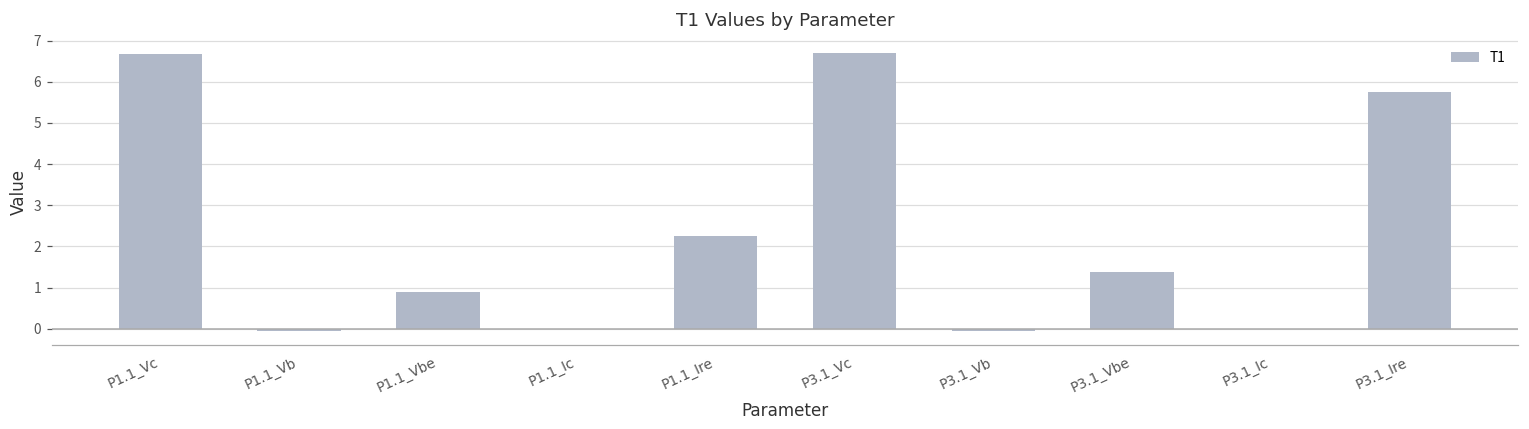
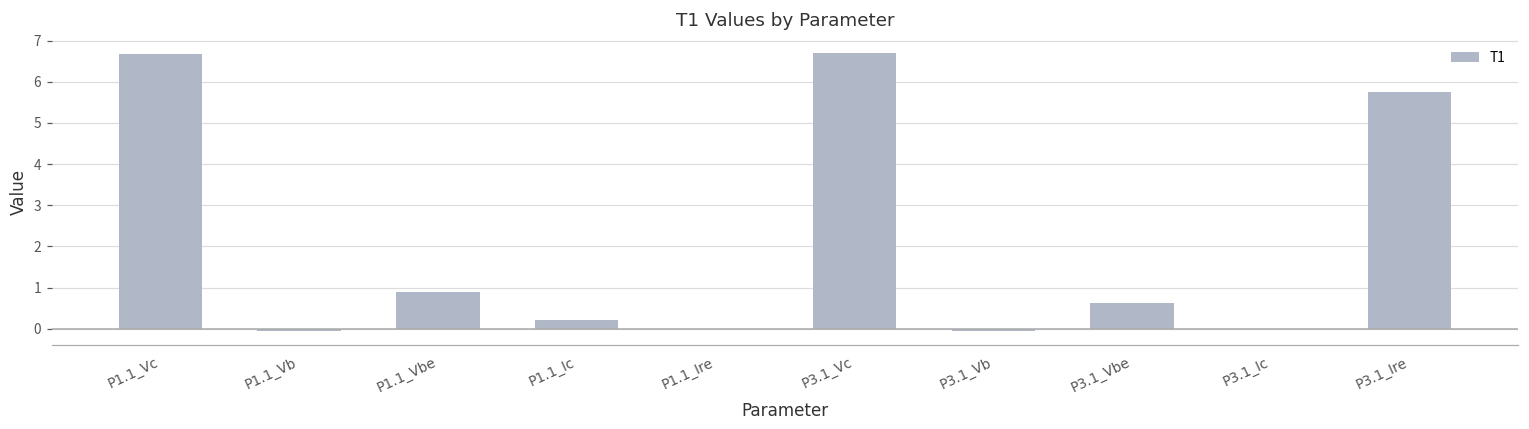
P1.1_Ic: 0.0 -> 0.2
P1.1_Ire: 2.2 -> 0.0
P3.1_Vbe: 1.4 -> 0.6
